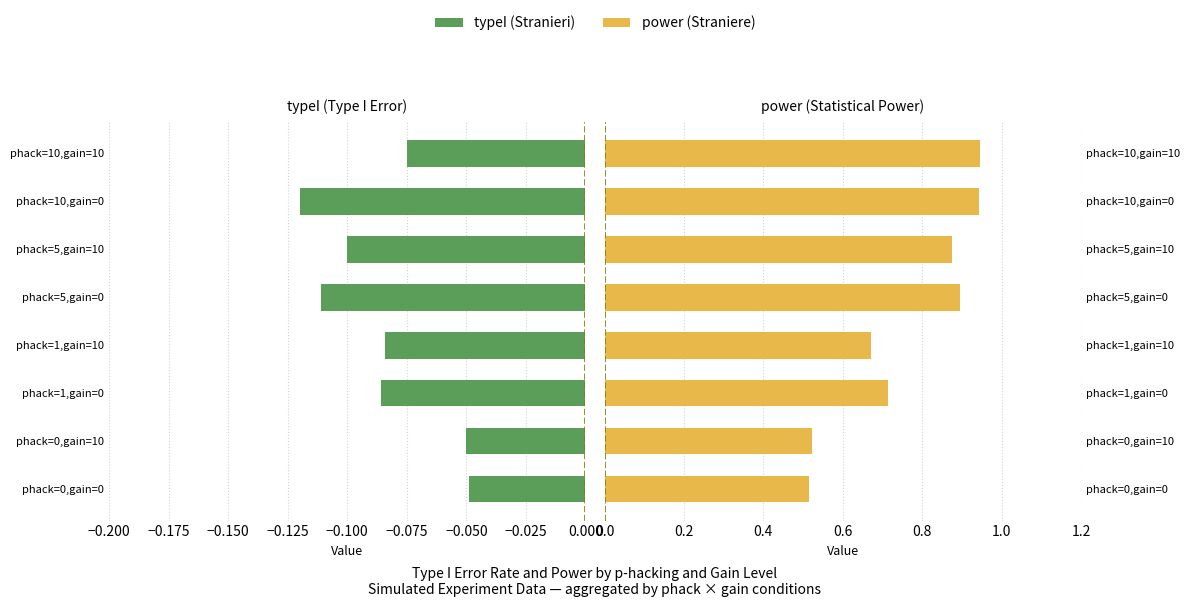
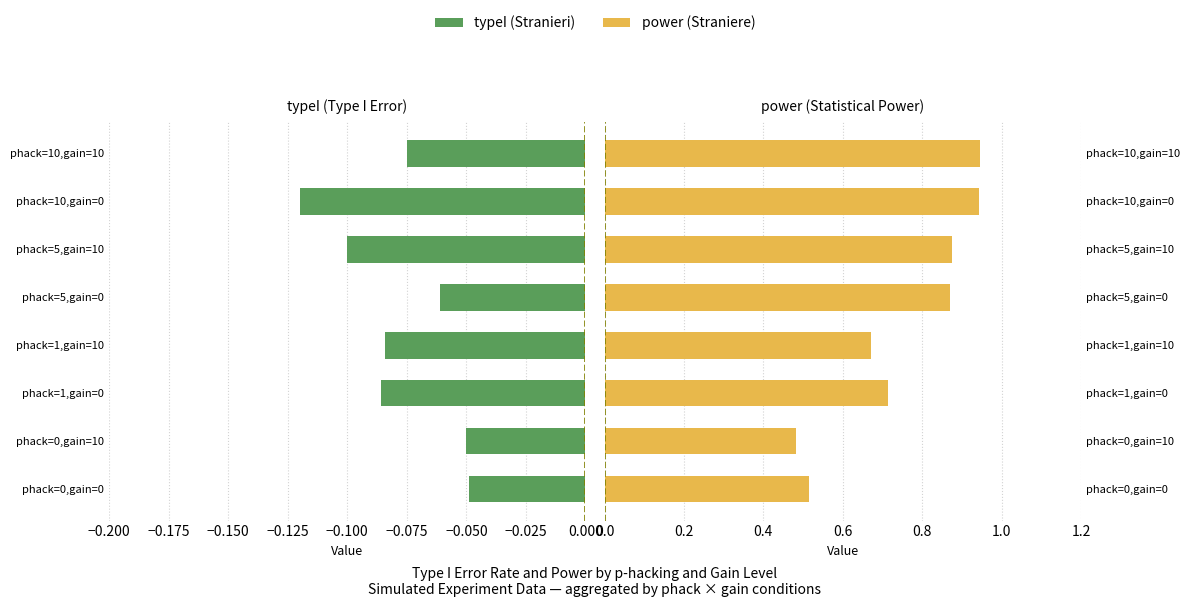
typeI (Type I Error), phack=5,gain=0: -0.111 -> -0.061
power (Statistical Power), phack=5,gain=0: 0.90 -> 0.87
power (Statistical Power), phack=0,gain=10: 0.52 -> 0.48
